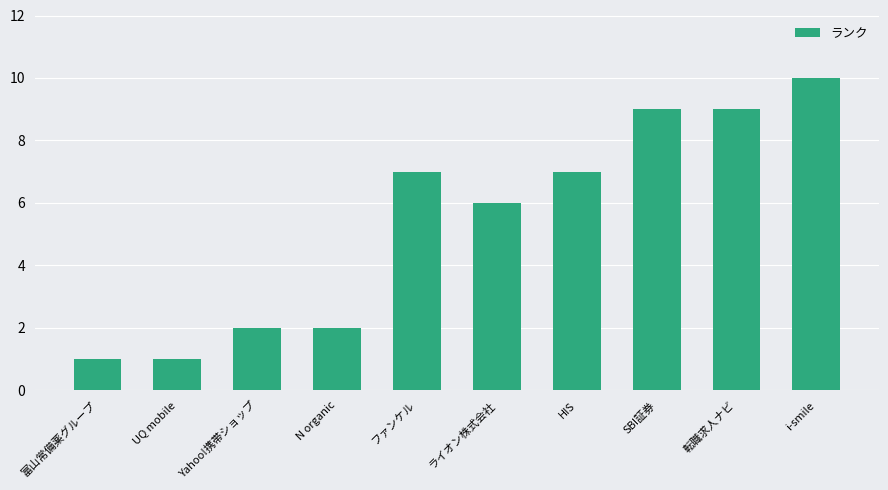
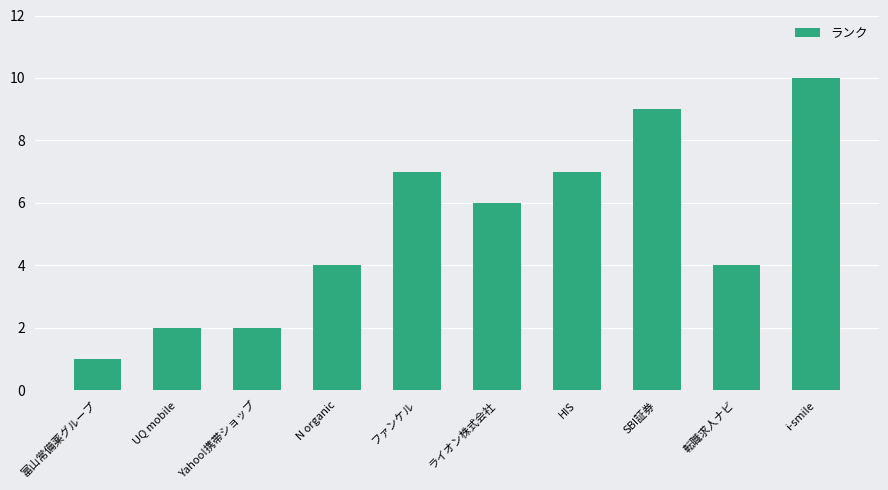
UQ mobile: 1 -> 2
N organic: 2 -> 4
転職求人ナビ: 9 -> 4
